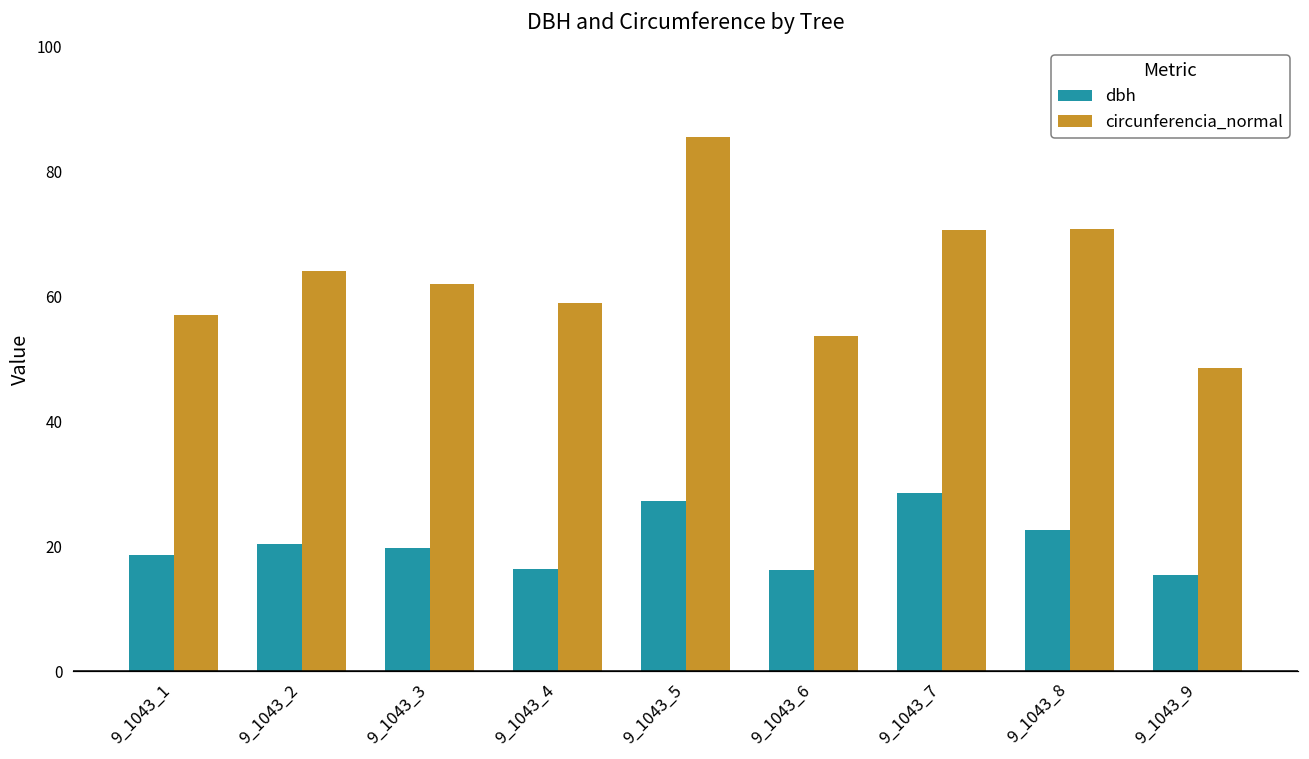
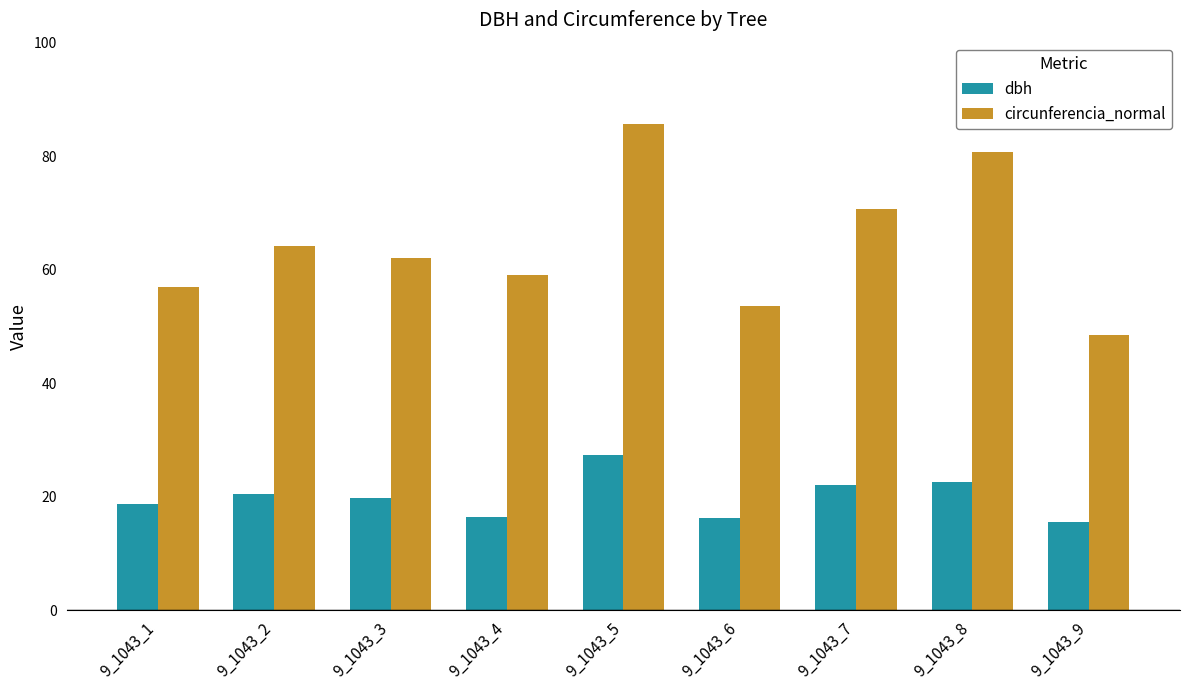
dbh, 9_1043_7: 29 -> 22
circunferencia_normal, 9_1043_8: 71 -> 81
